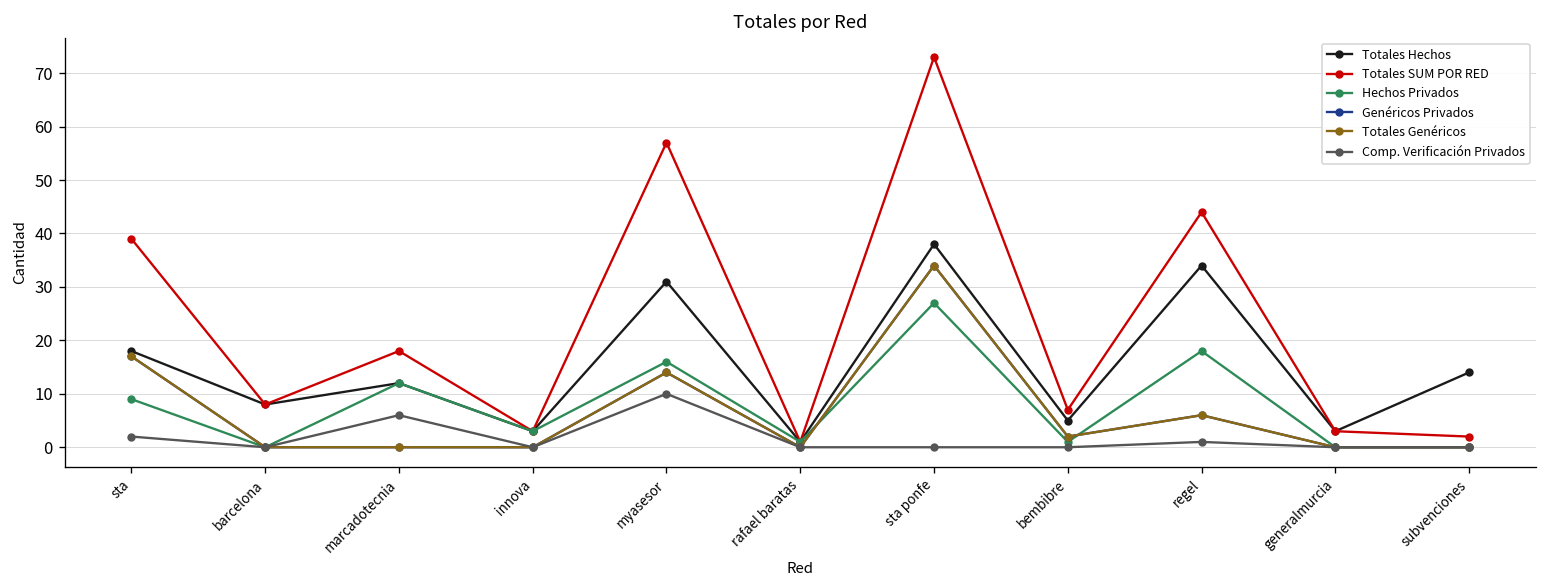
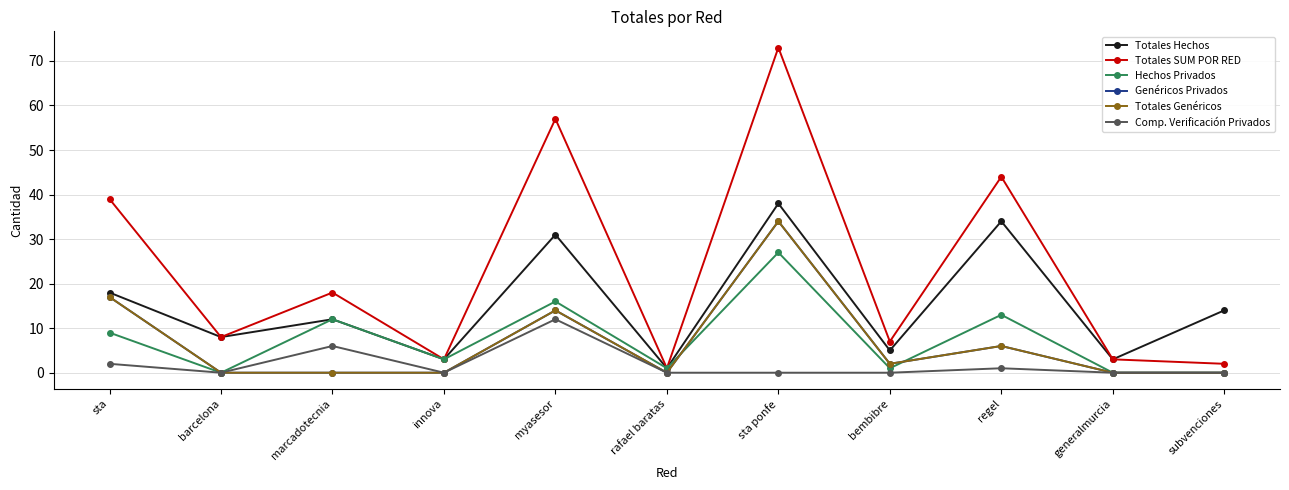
Comp. Verificación Privados, myasesor: 10 -> 12
Hechos Privados, regel: 18 -> 13
